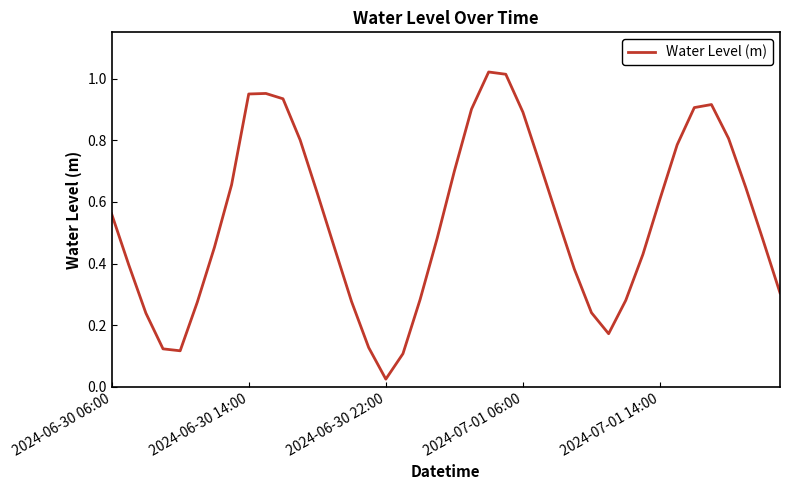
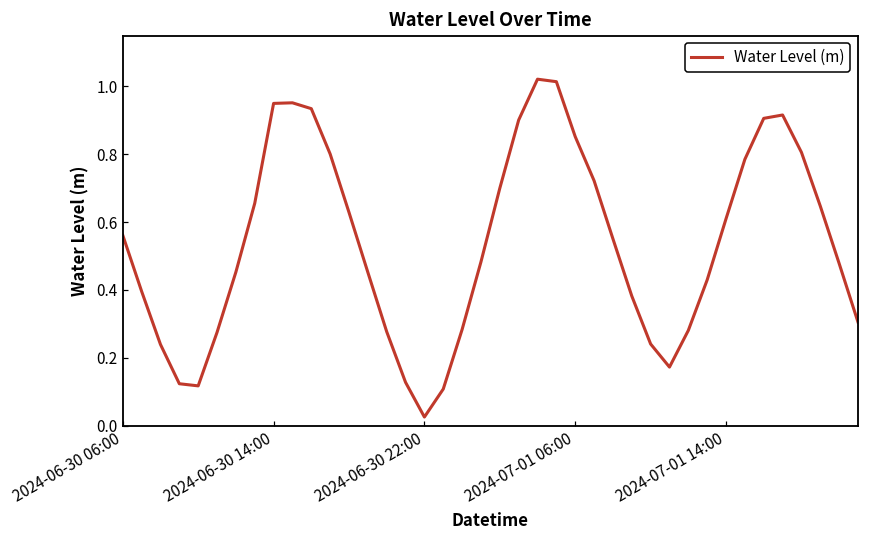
2024-07-01 06:00: 0.89 -> 0.85
